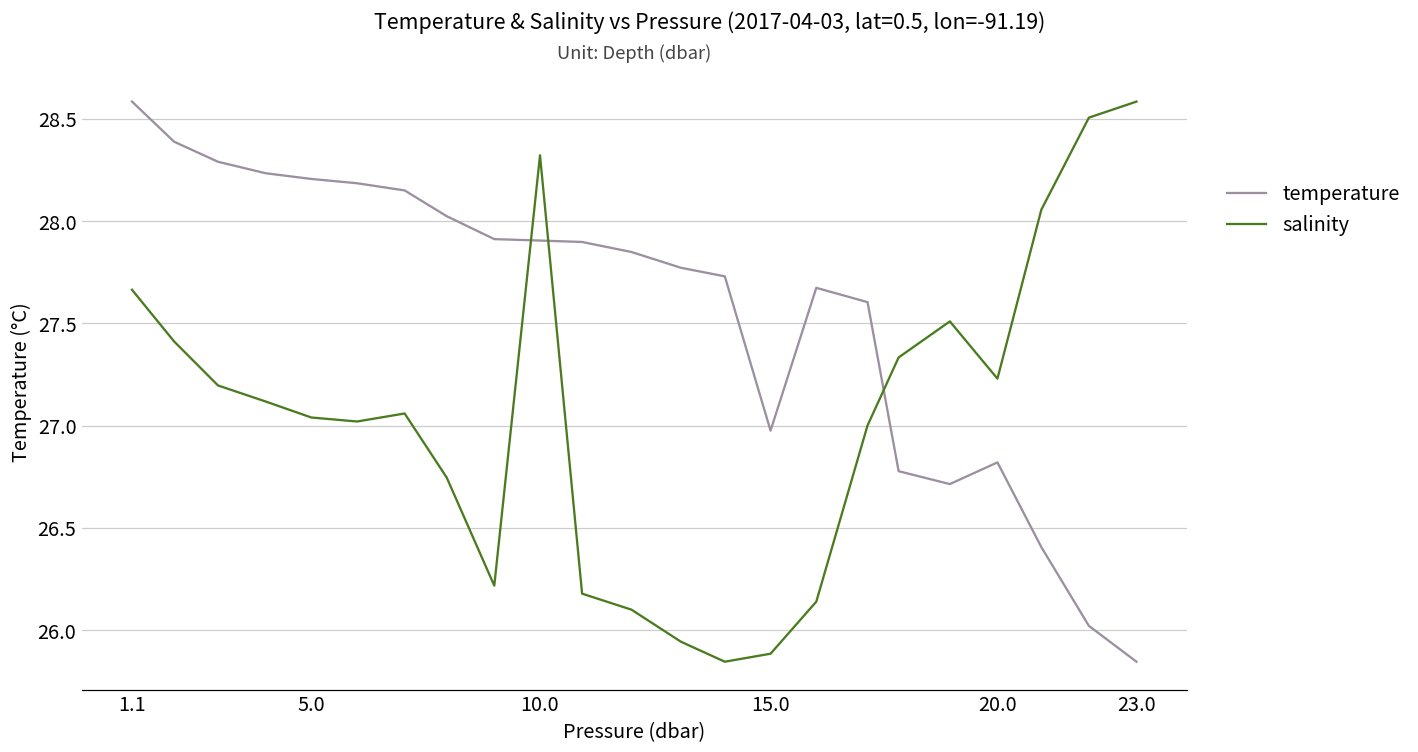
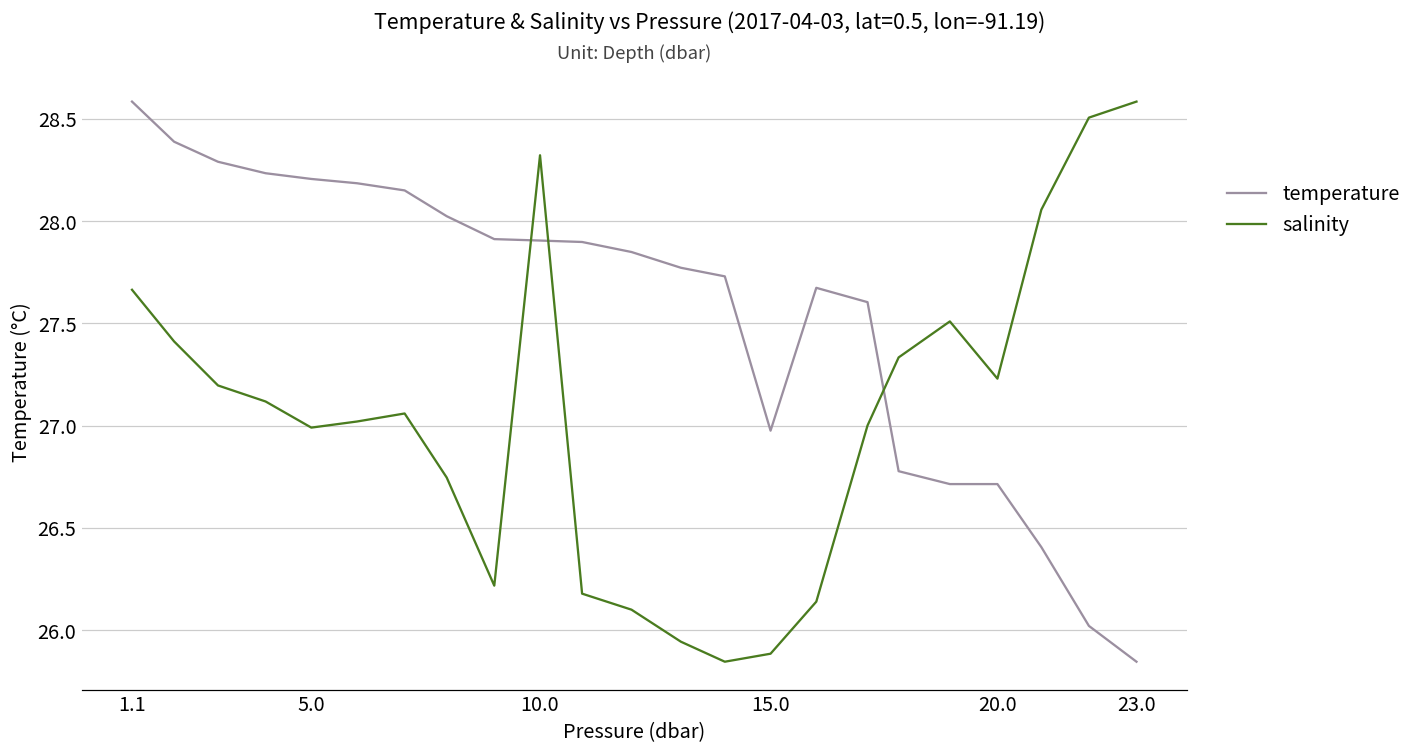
salinity, 5.0: 27.04 -> 26.99
temperature, 20.0: 26.82 -> 26.72
